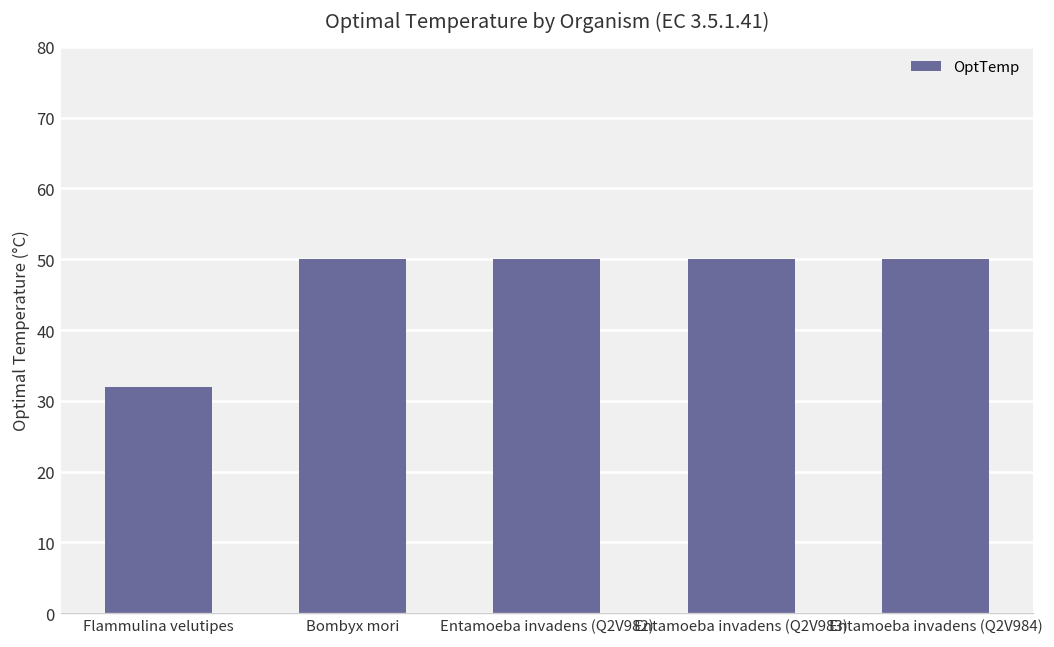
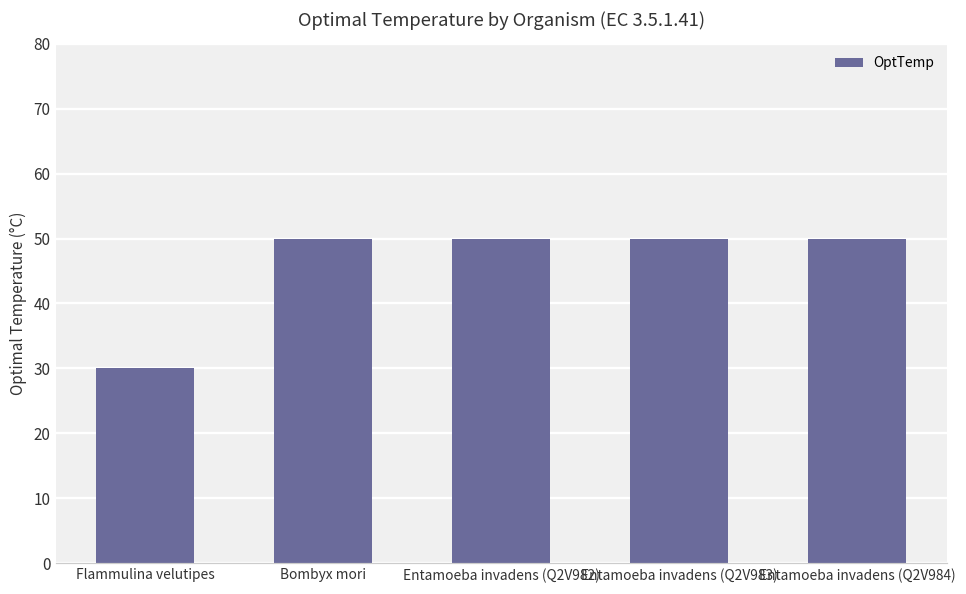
Flammulina velutipes: 32 -> 30
